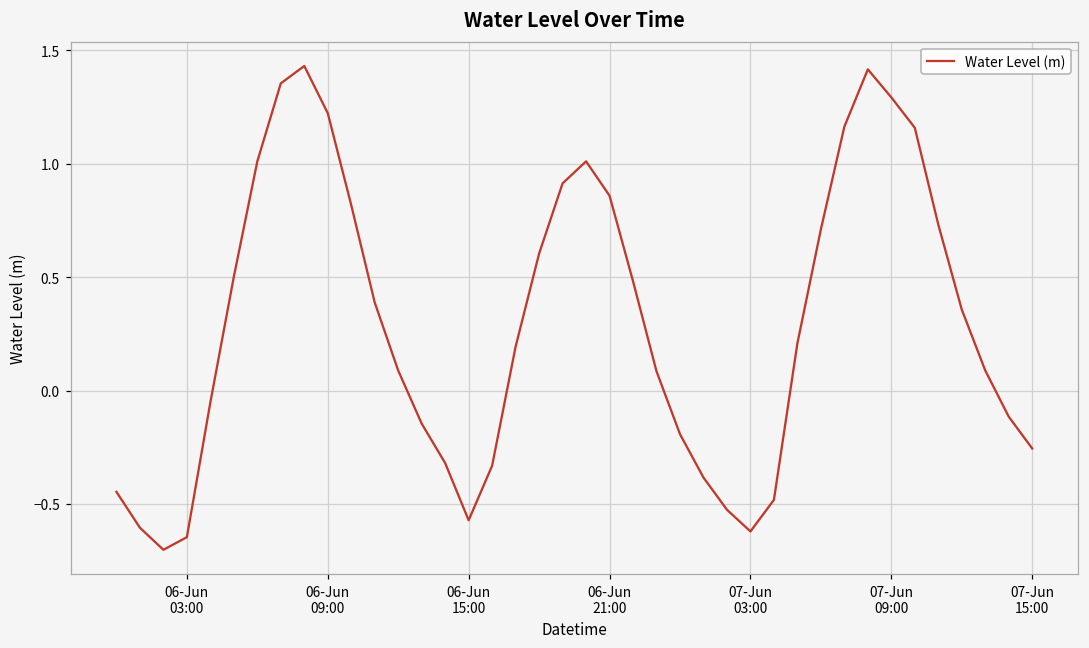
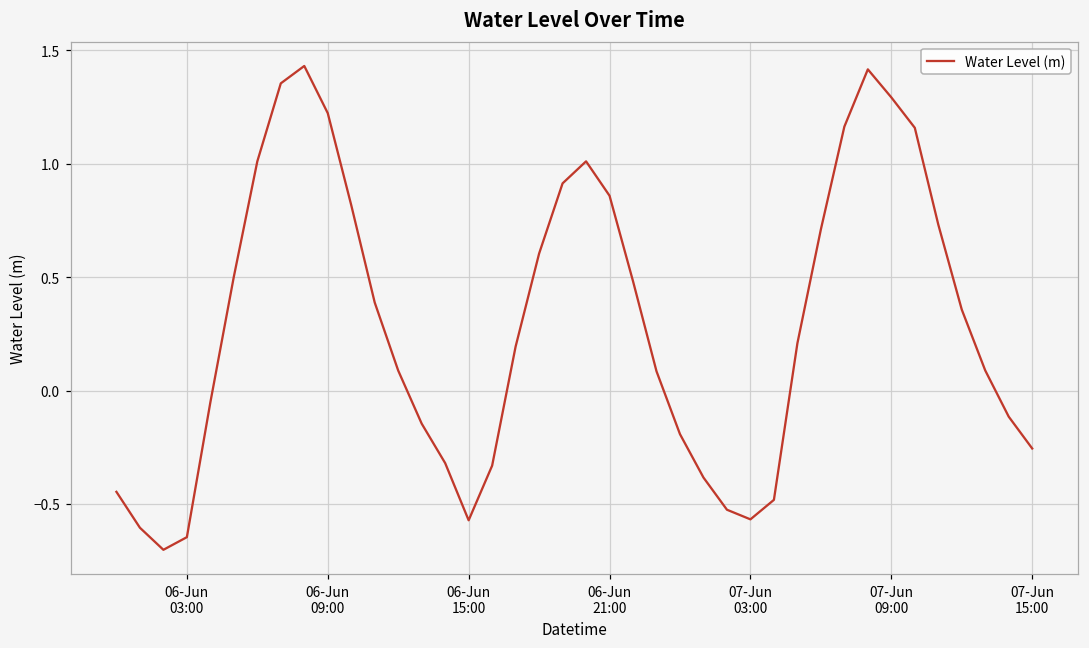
07-Jun 03:00: -0.62 -> -0.57
